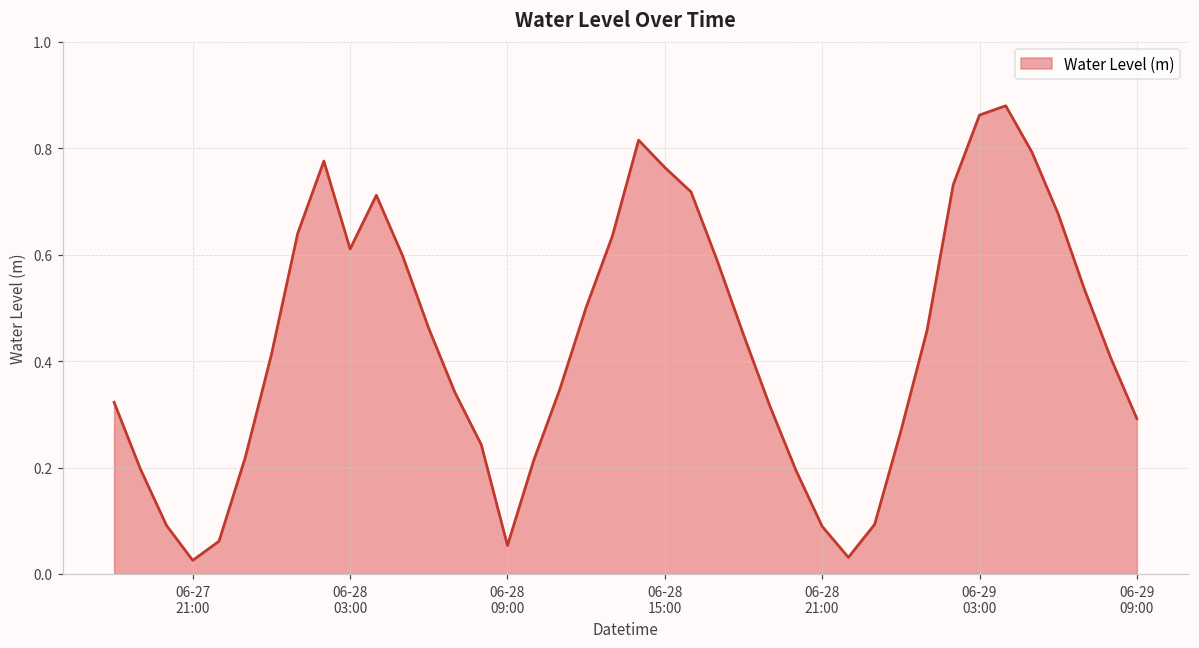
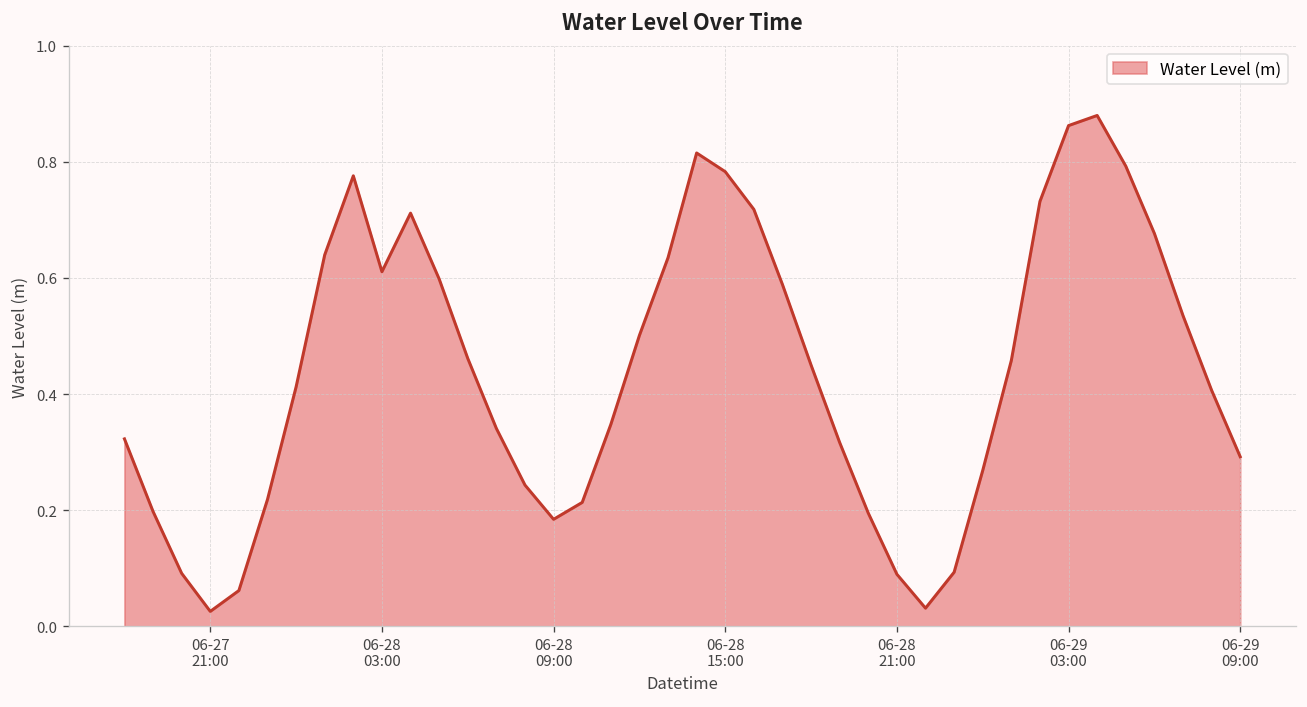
06-28 09:00: 0.05 -> 0.18
06-28 15:00: 0.76 -> 0.78
